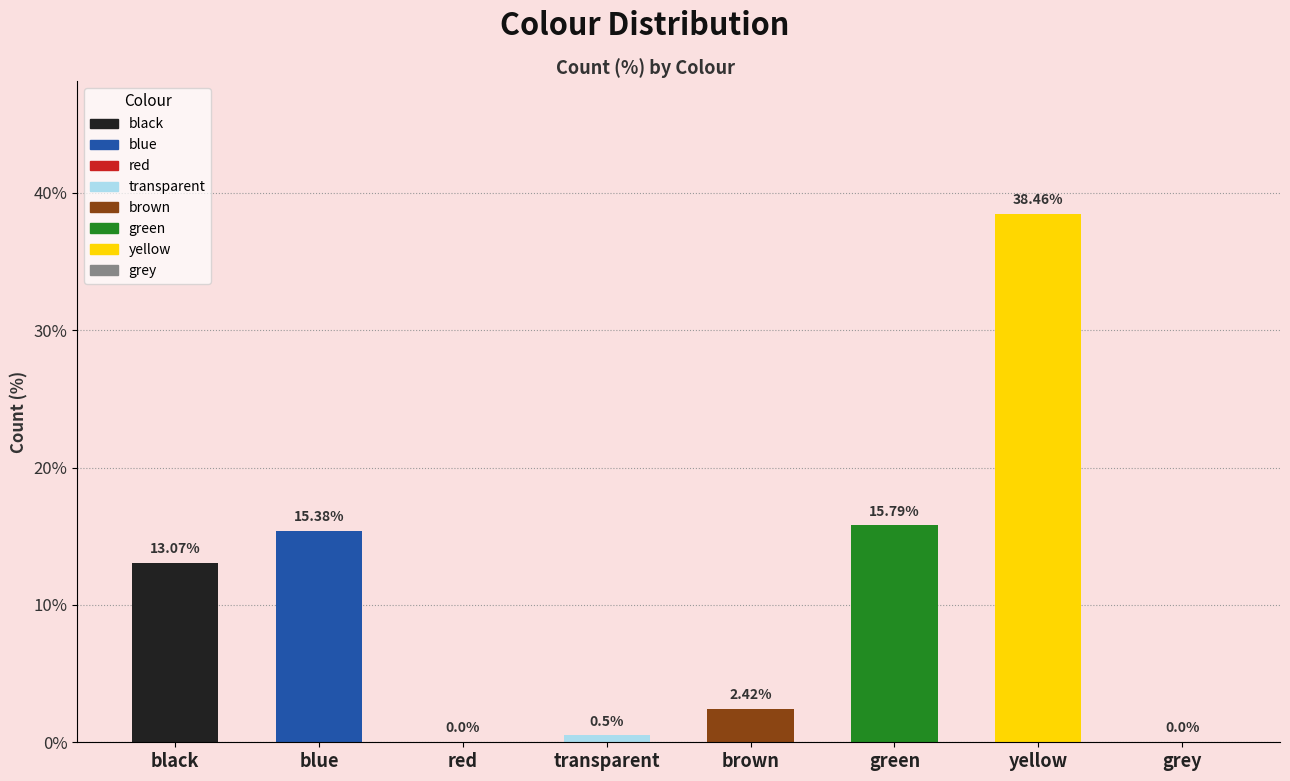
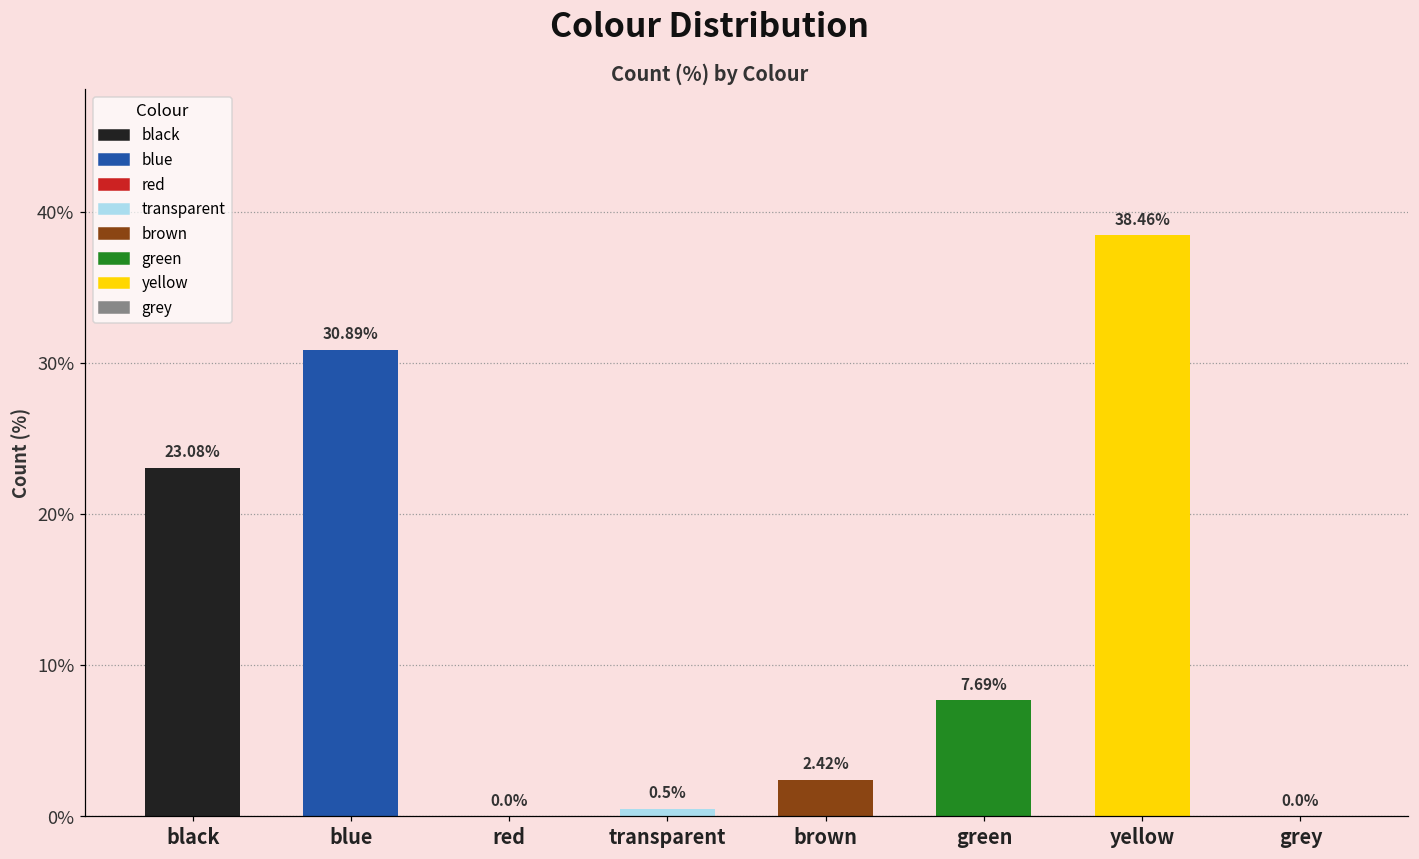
black: 13.07% -> 23.08%
blue: 15.38% -> 30.89%
green: 15.79% -> 7.69%
